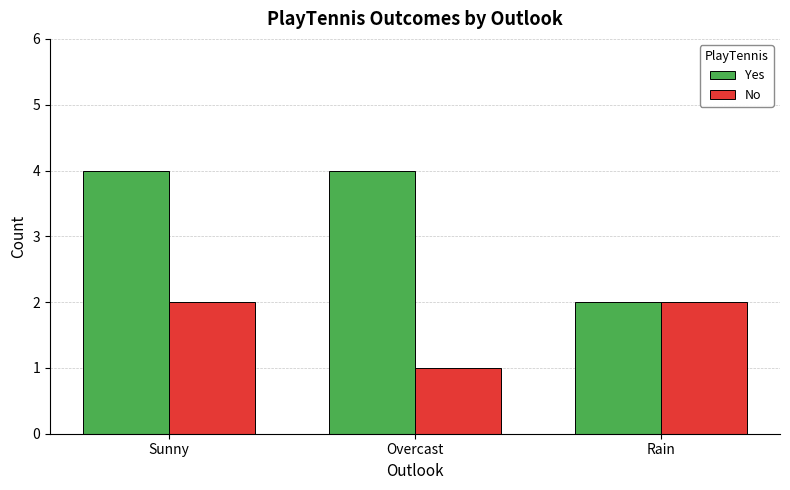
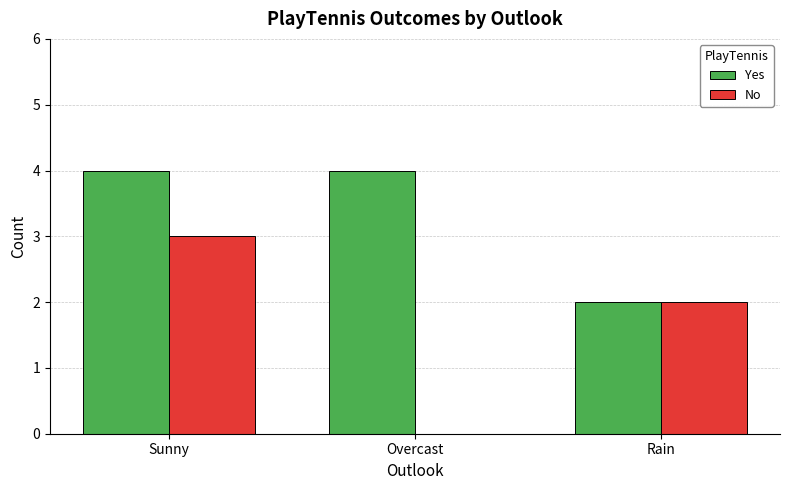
No, Sunny: 2 -> 3
No, Overcast: 1 -> 0
